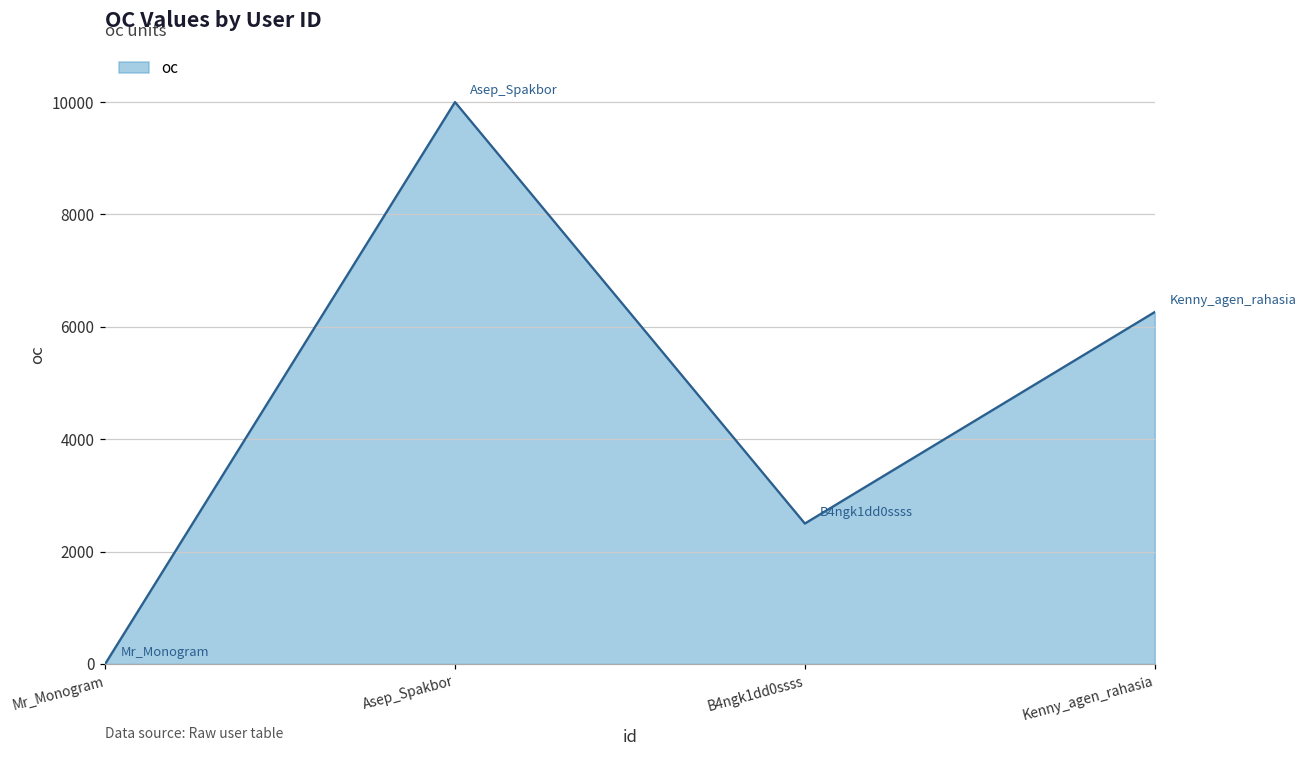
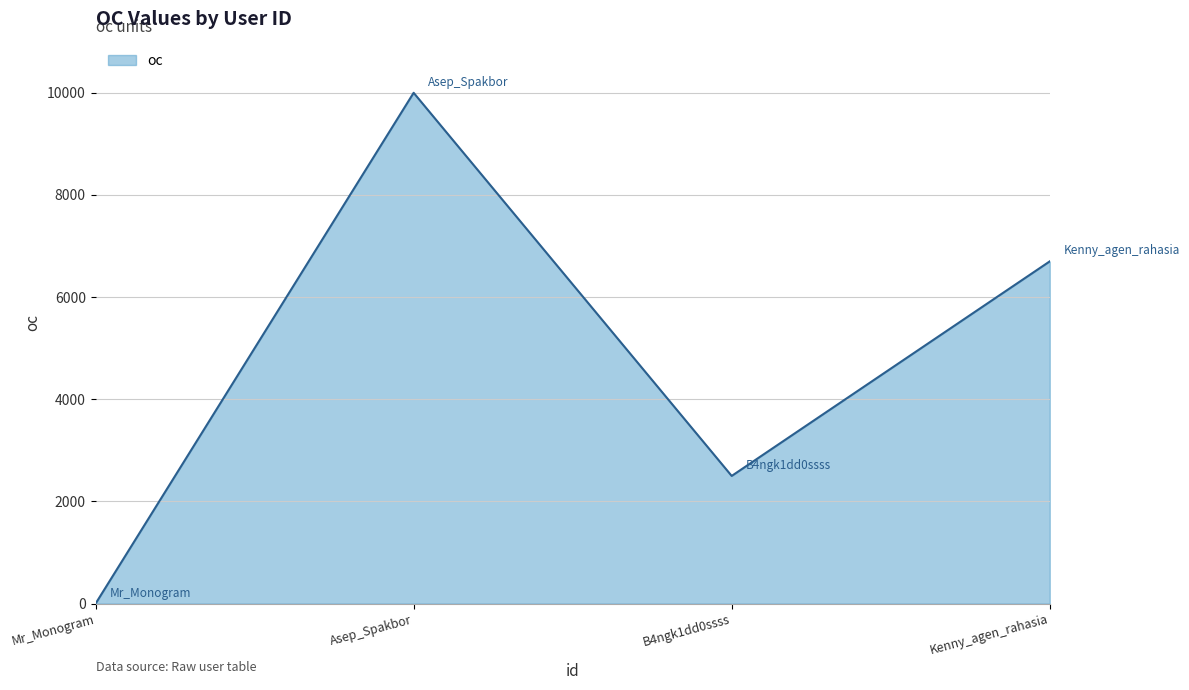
Kenny_agen_rahasia: 6300 -> 6700
